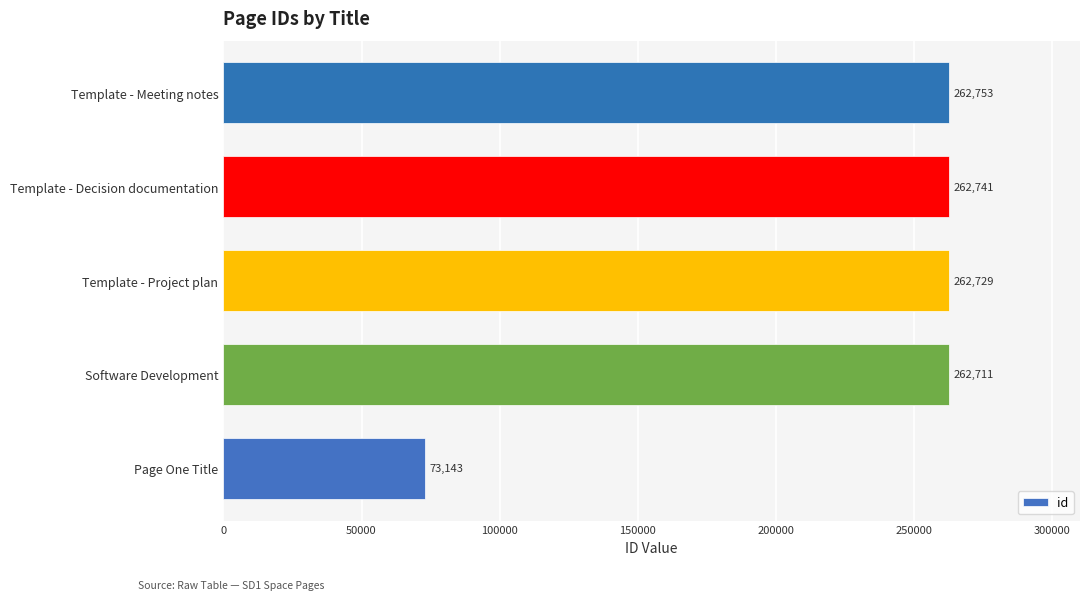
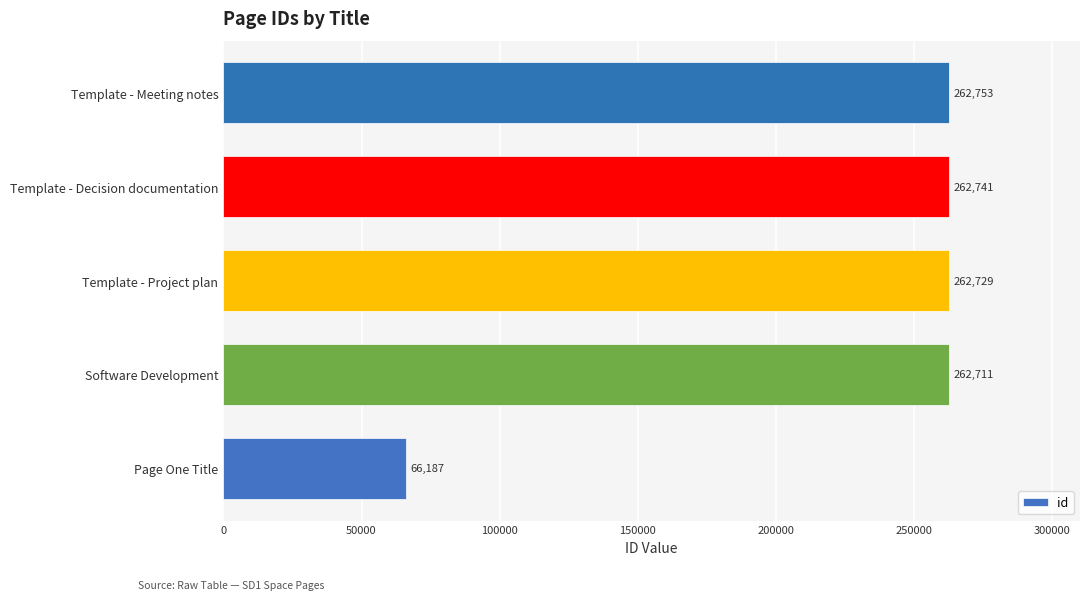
Page One Title: 73,143 -> 66,187
